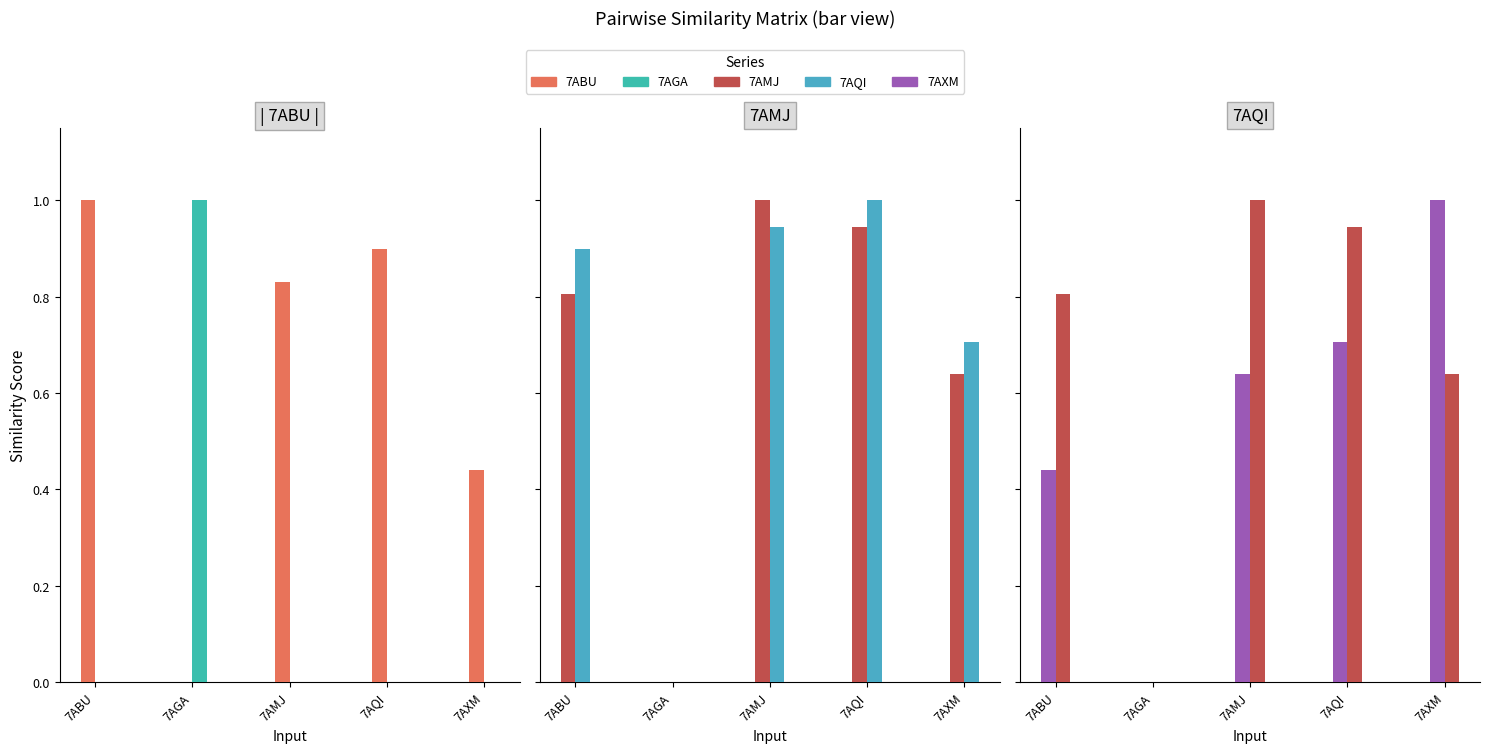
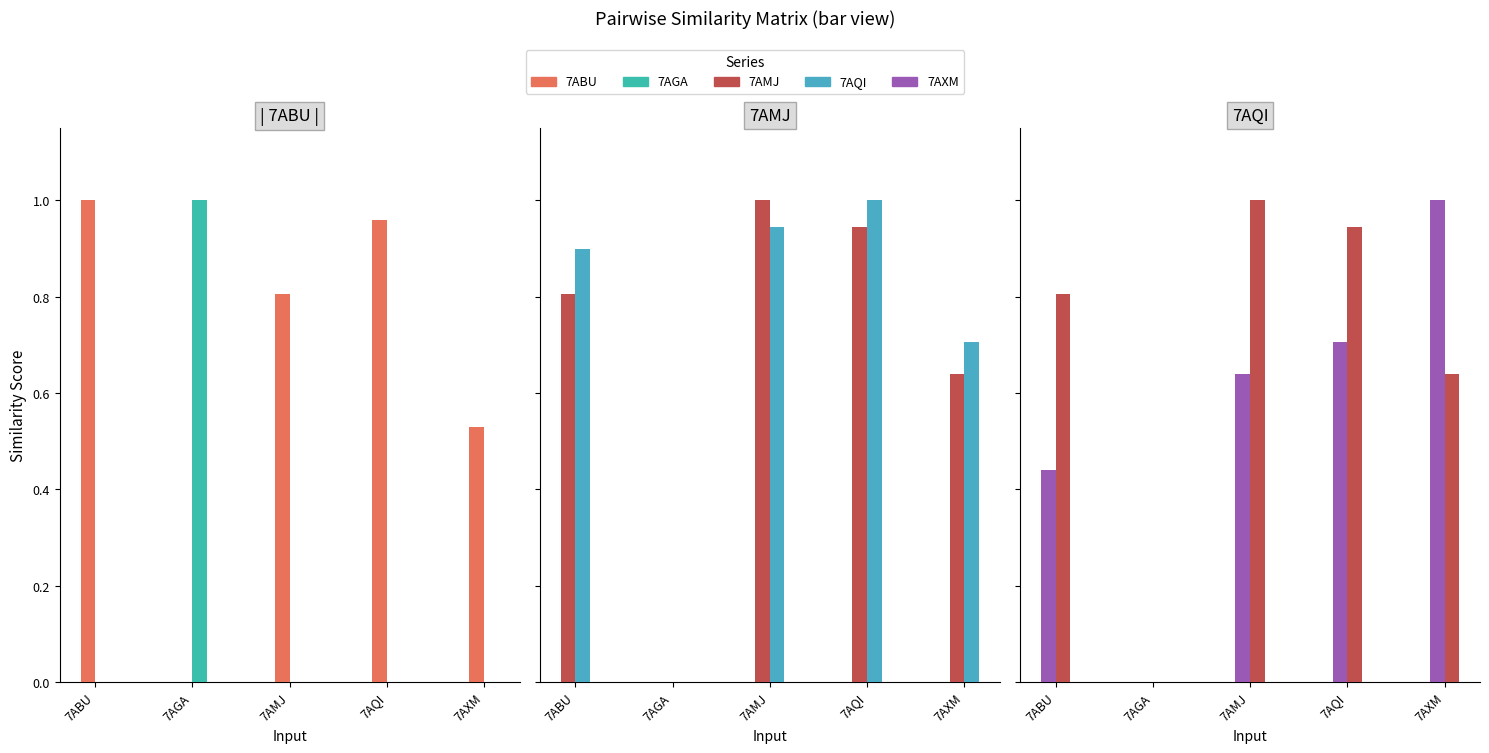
| 7ABU |, 7ABU, 7AMJ: 0.83 -> 0.81
| 7ABU |, 7ABU, 7AQI: 0.90 -> 0.96
| 7ABU |, 7ABU, 7AXM: 0.44 -> 0.53
